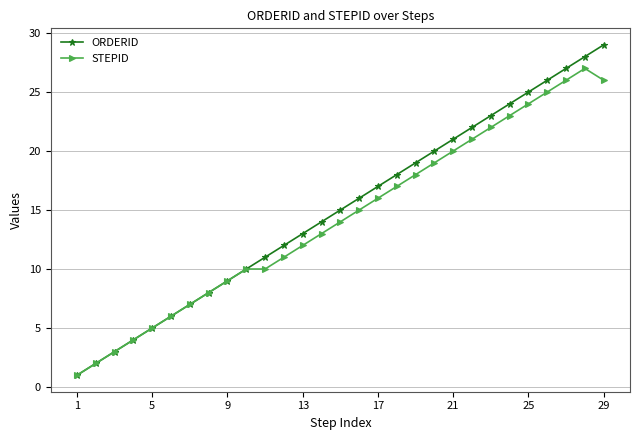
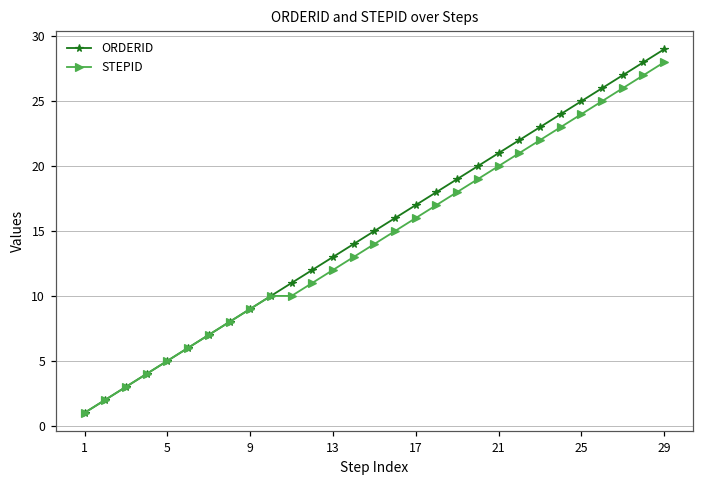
STEPID, 29: 26 -> 28
